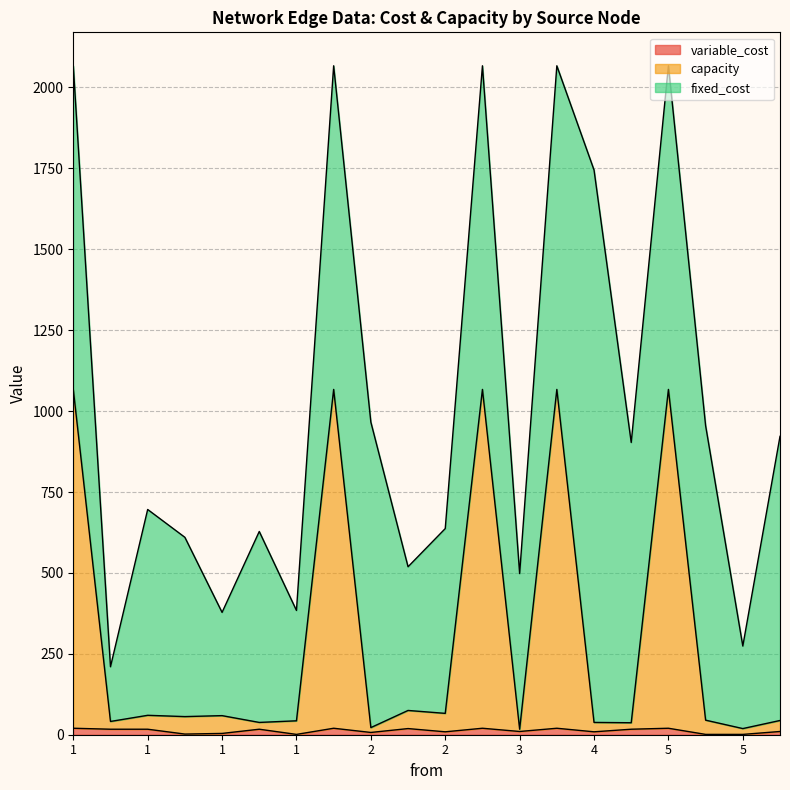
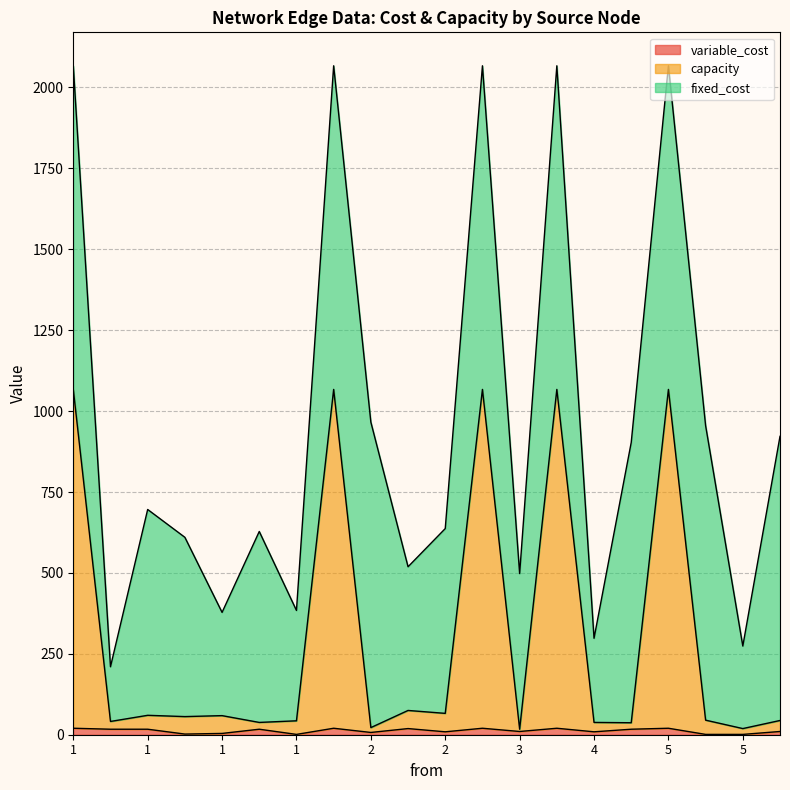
fixed_cost, 4: 1710 -> 260
